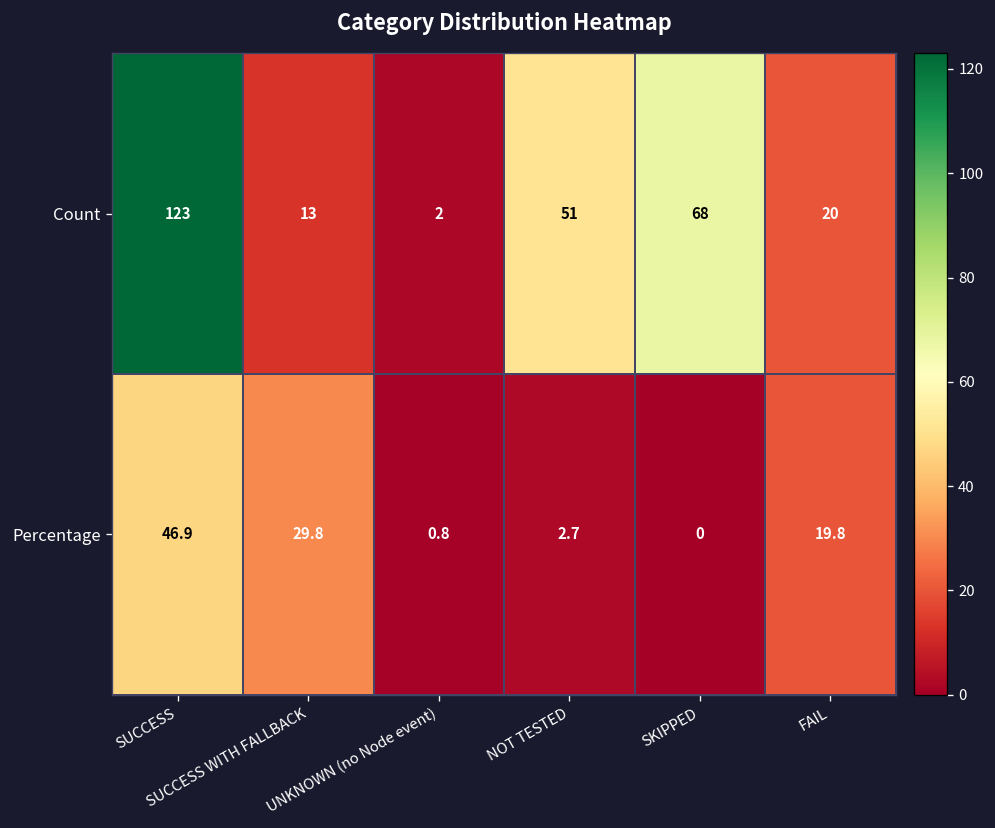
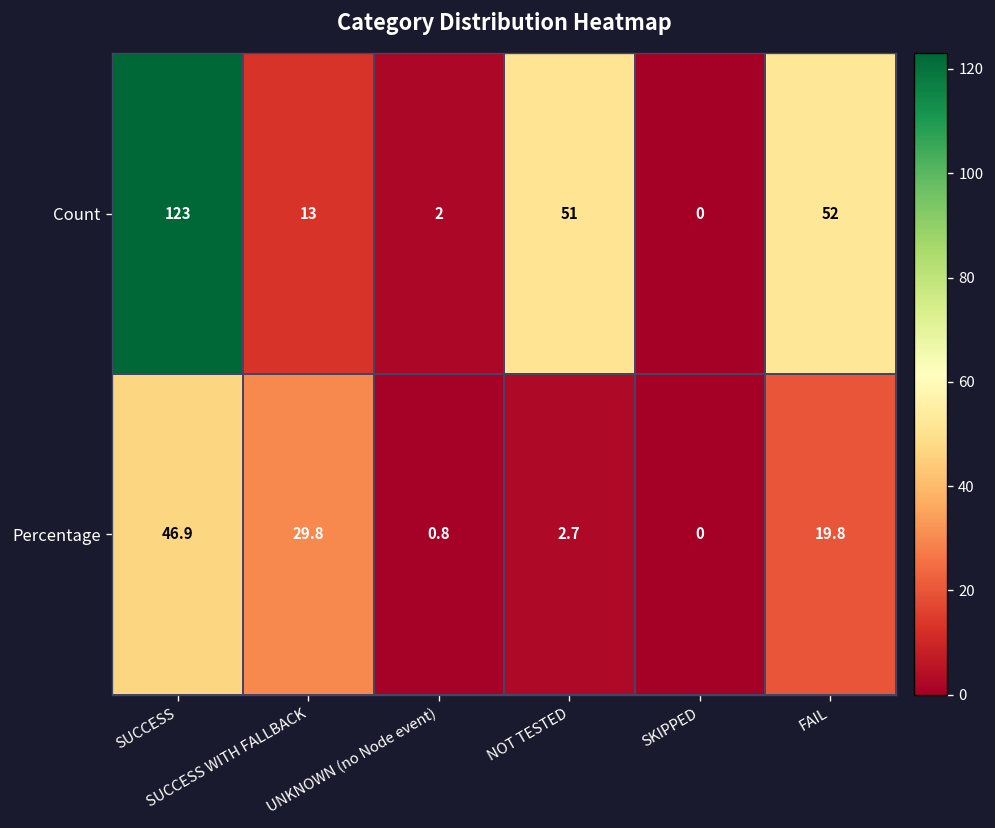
Count, SKIPPED: 68 -> 0
Count, FAIL: 20 -> 52
